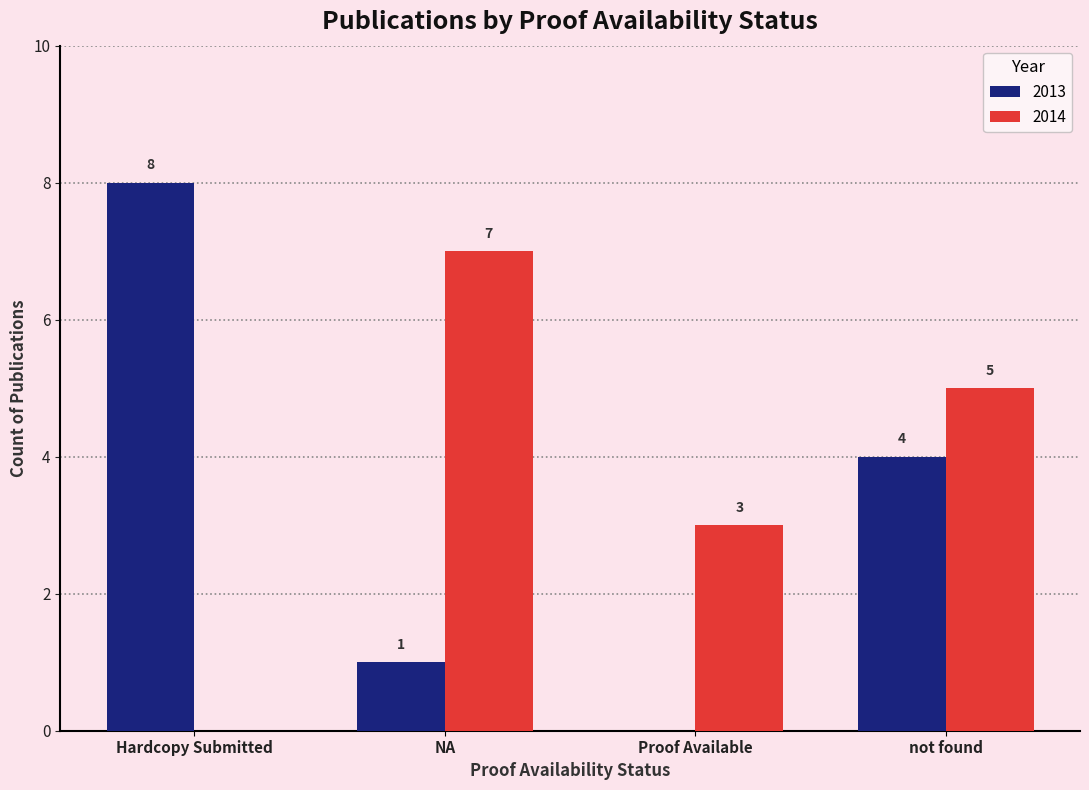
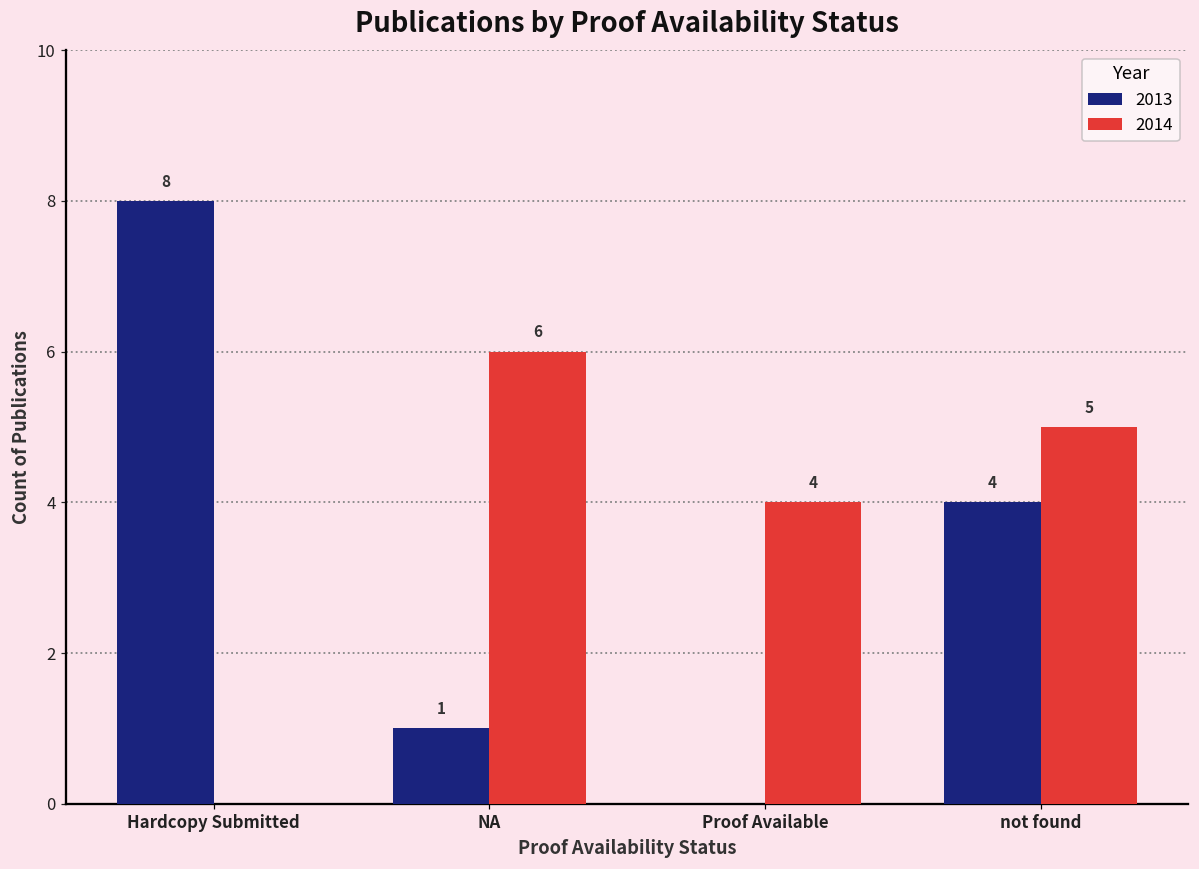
2014, NA: 7 -> 6
2014, Proof Available: 3 -> 4
